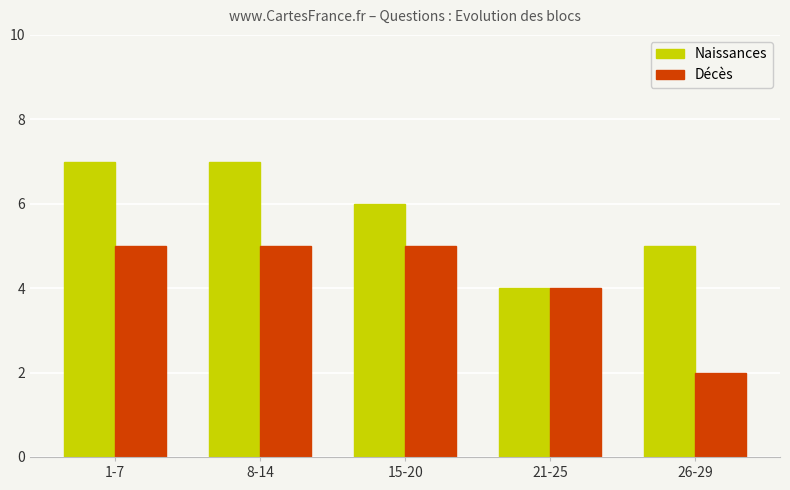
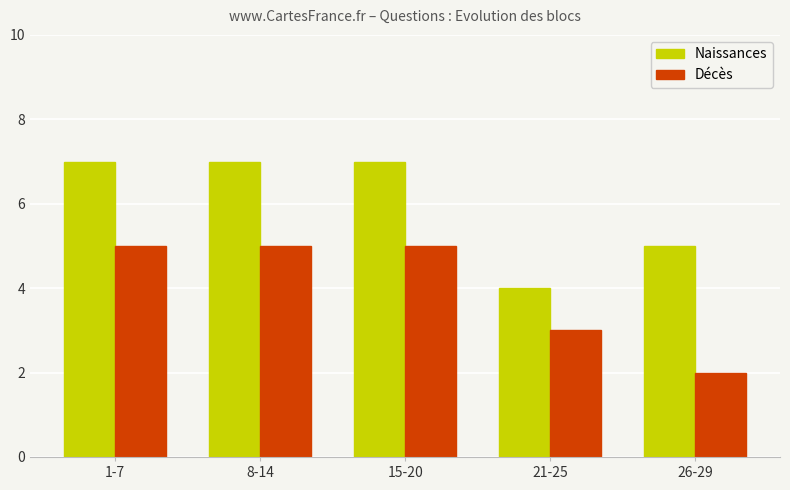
Naissances, 15-20: 6 -> 7
Décès, 21-25: 4 -> 3
